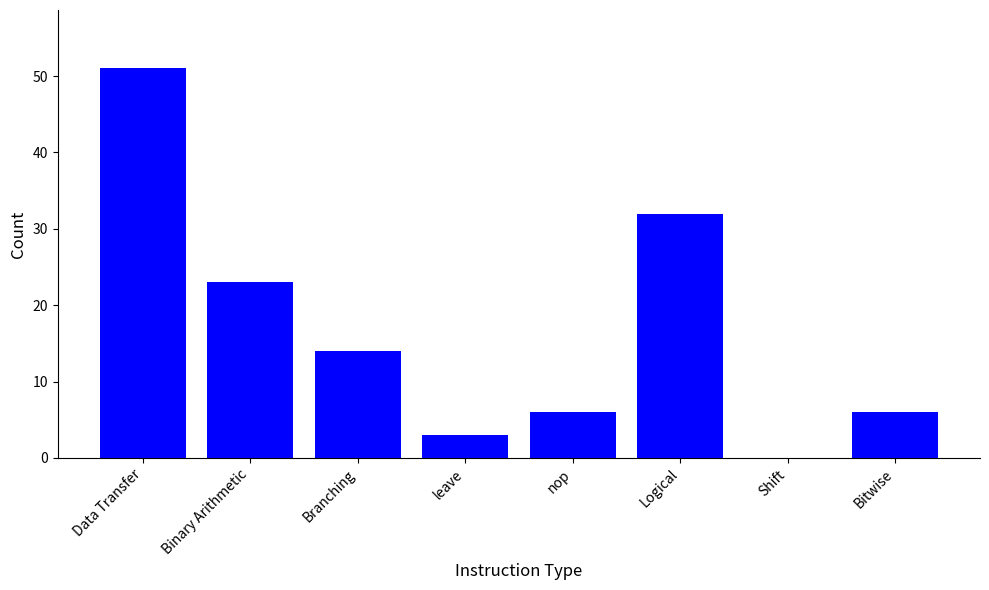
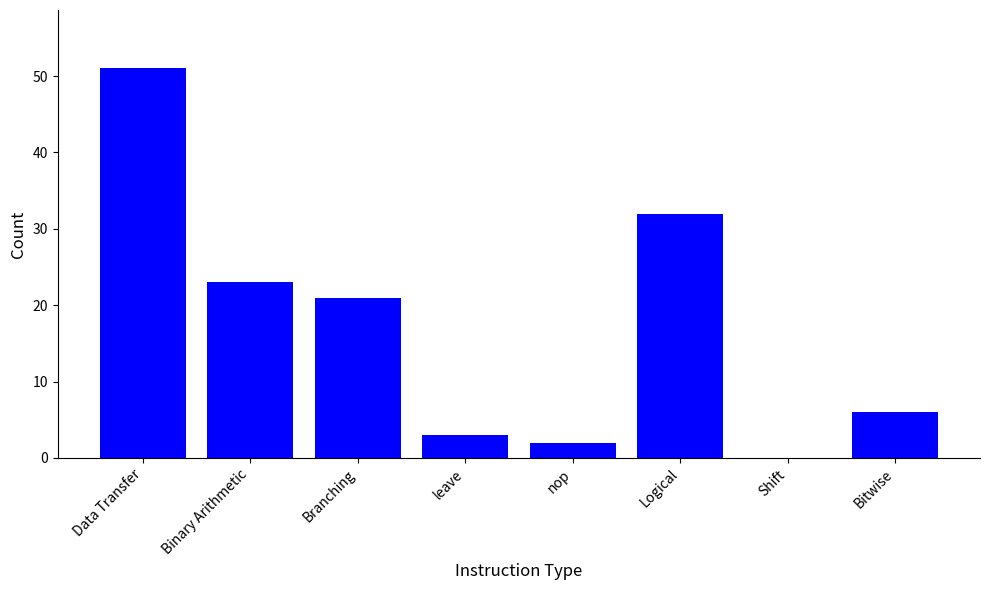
Branching: 14 -> 21
nop: 6 -> 2
